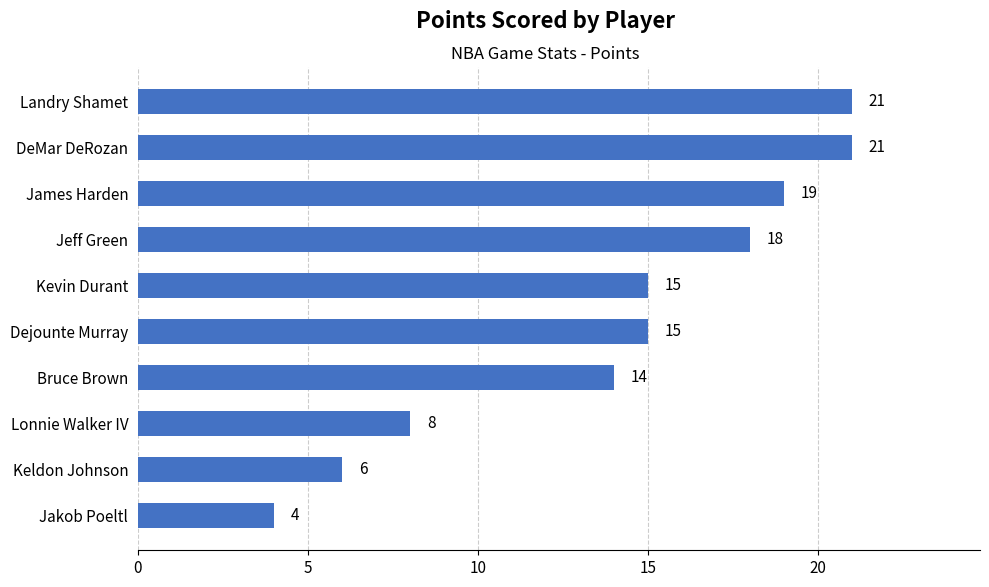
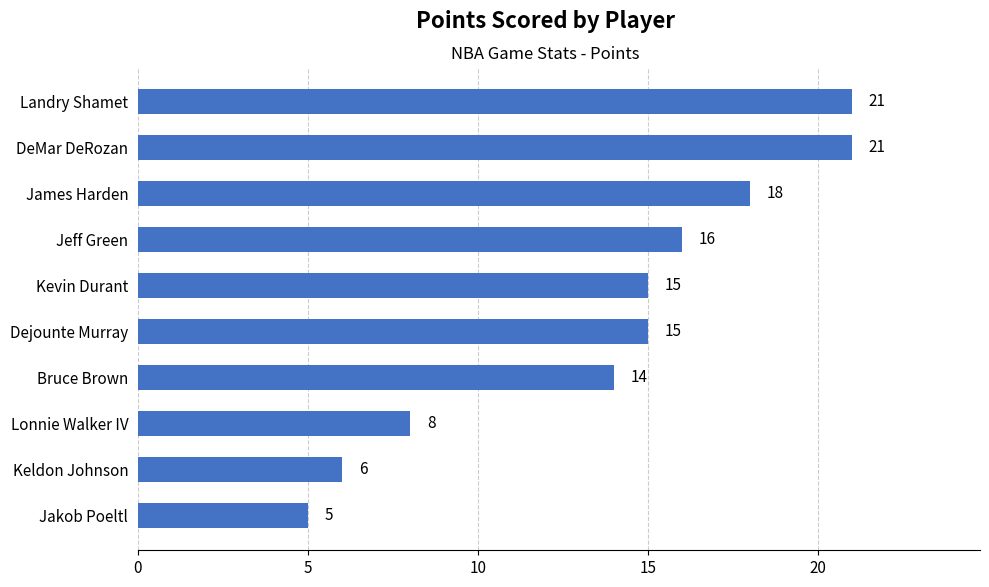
James Harden: 19 -> 18
Jeff Green: 18 -> 16
Jakob Poeltl: 4 -> 5
